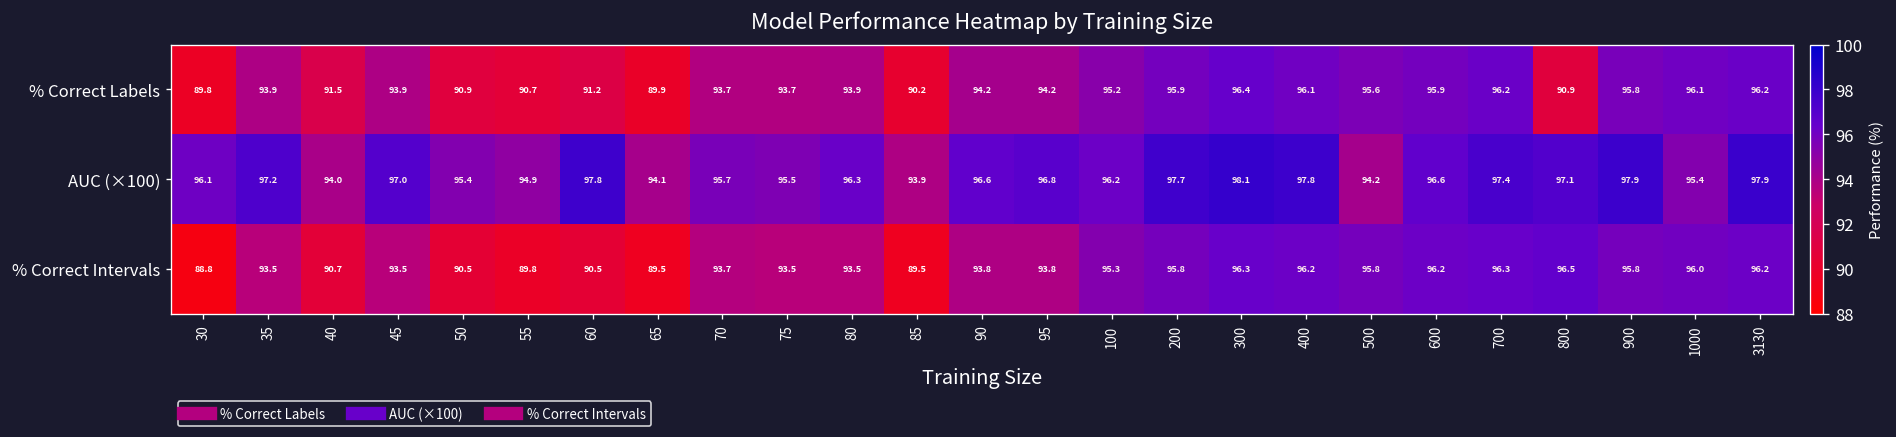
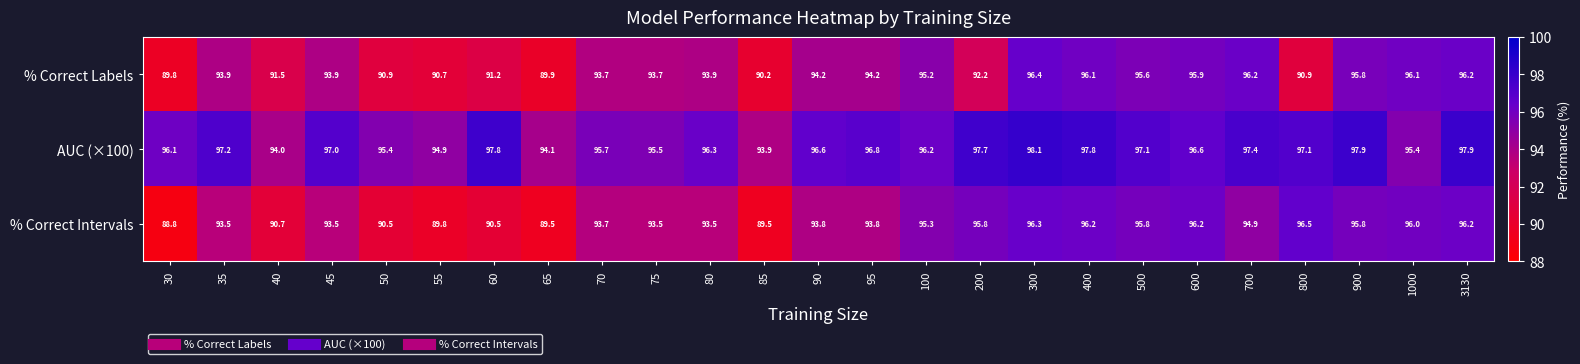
% Correct Labels, 200: 95.9 -> 92.2
AUC (×100), 500: 94.2 -> 97.1
% Correct Intervals, 700: 96.3 -> 94.9
